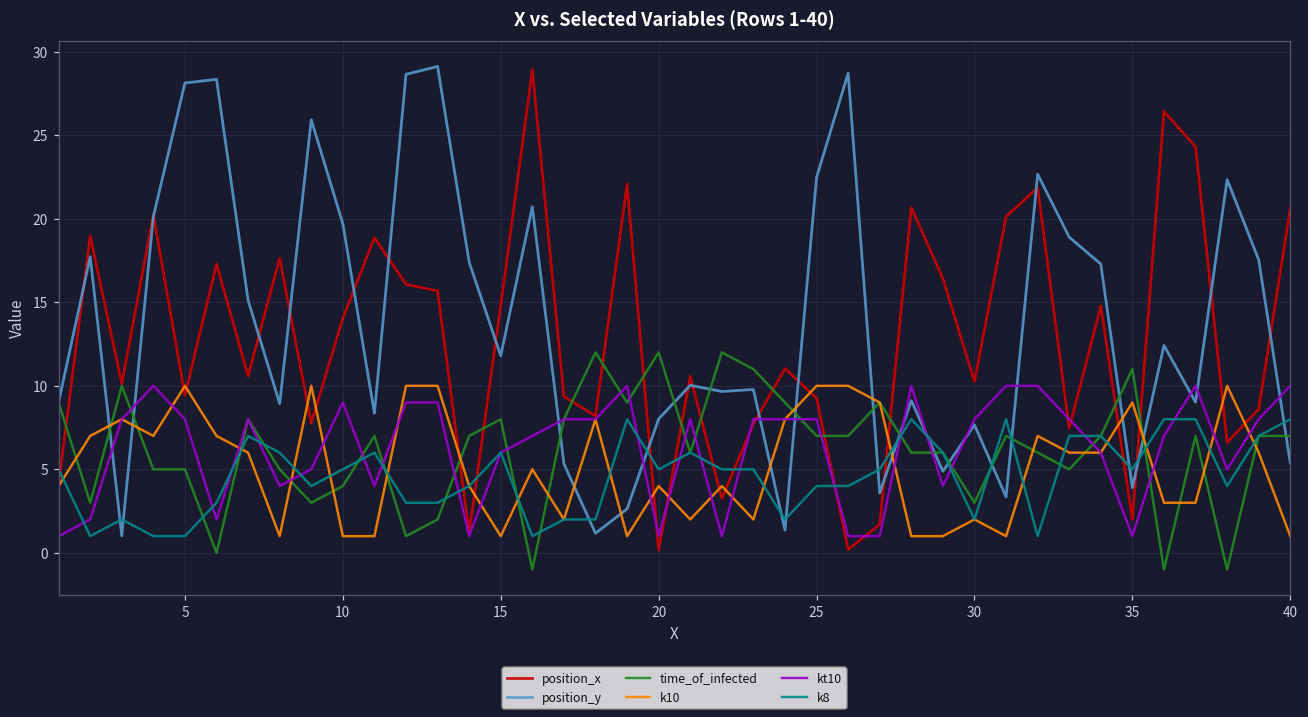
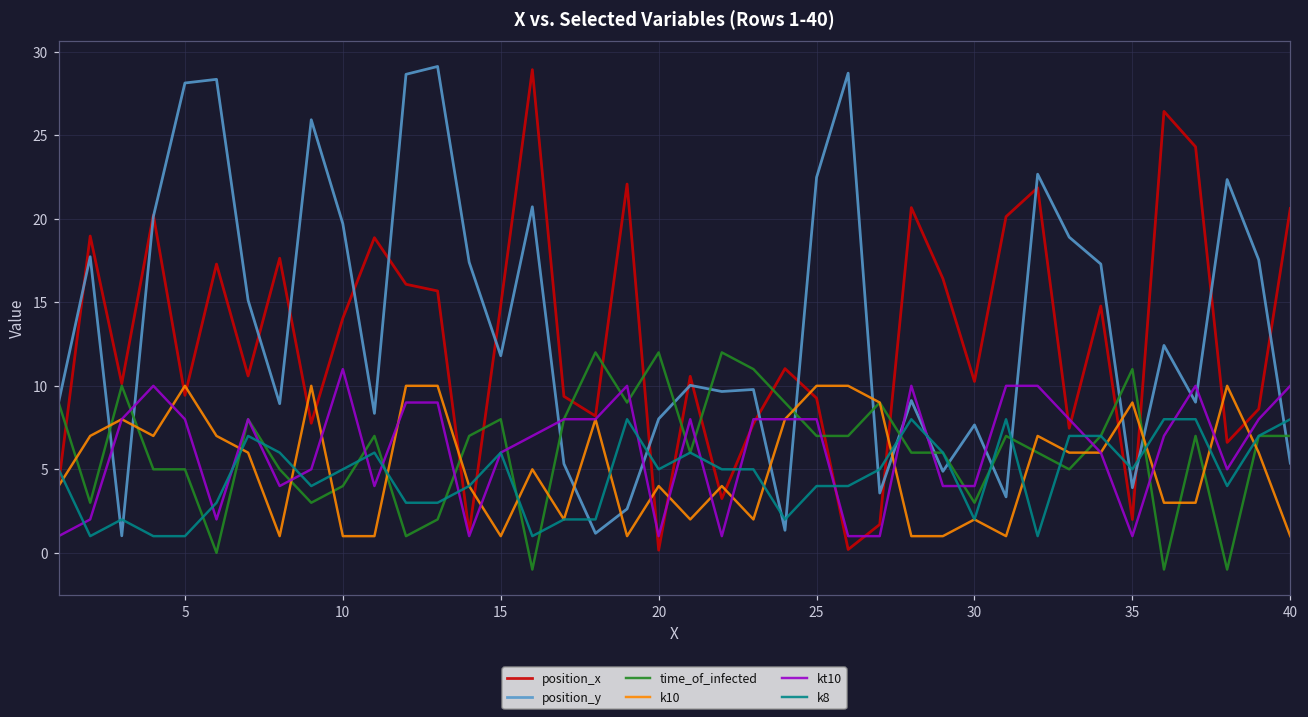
kt10, 10: 9 -> 11
kt10, 30: 8 -> 4
